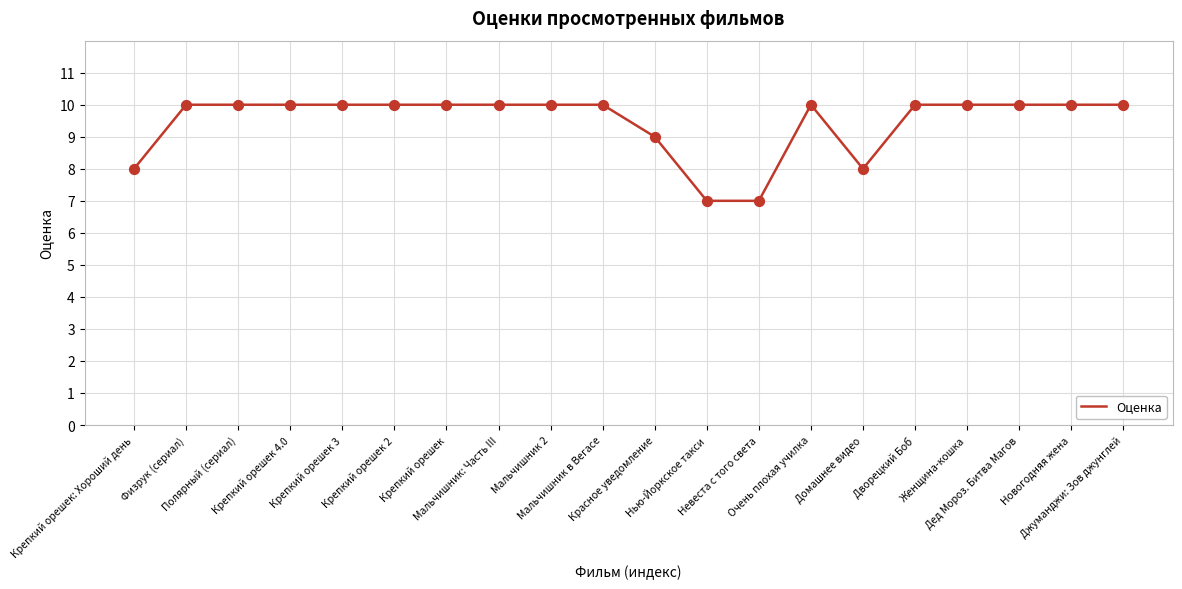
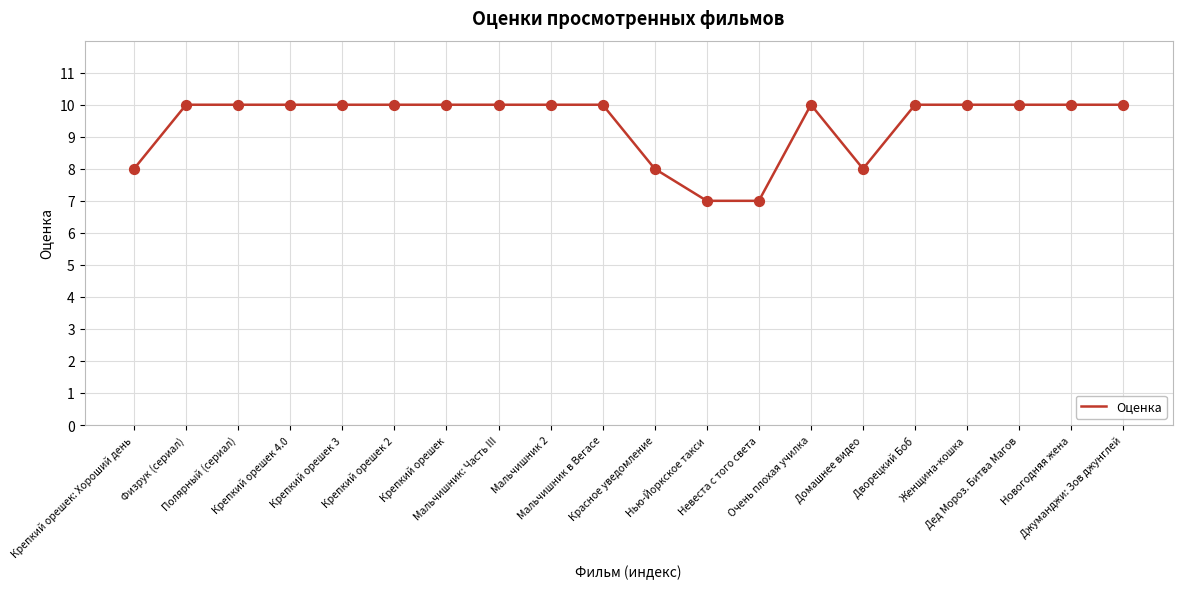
Красное уведомление: 9 -> 8
